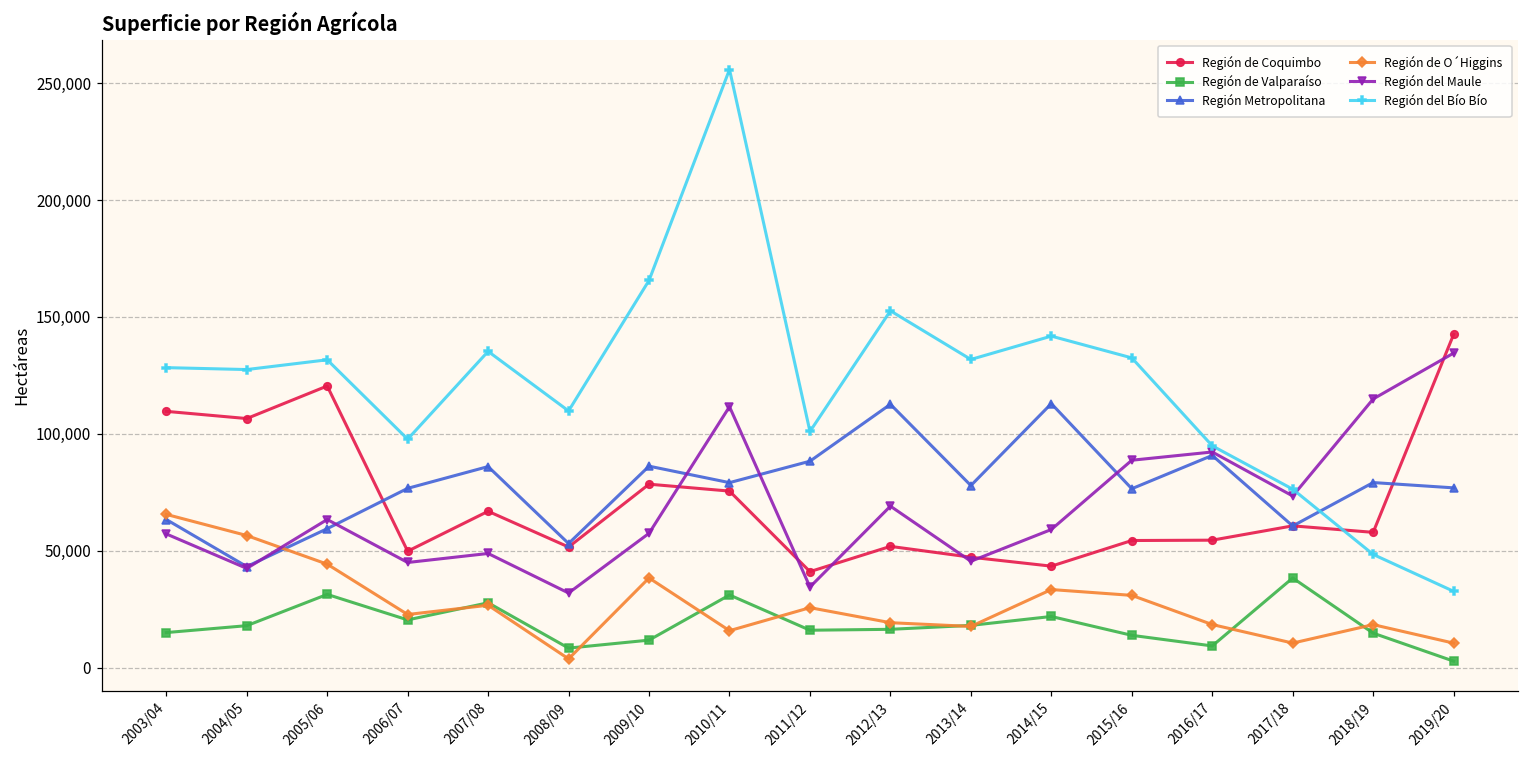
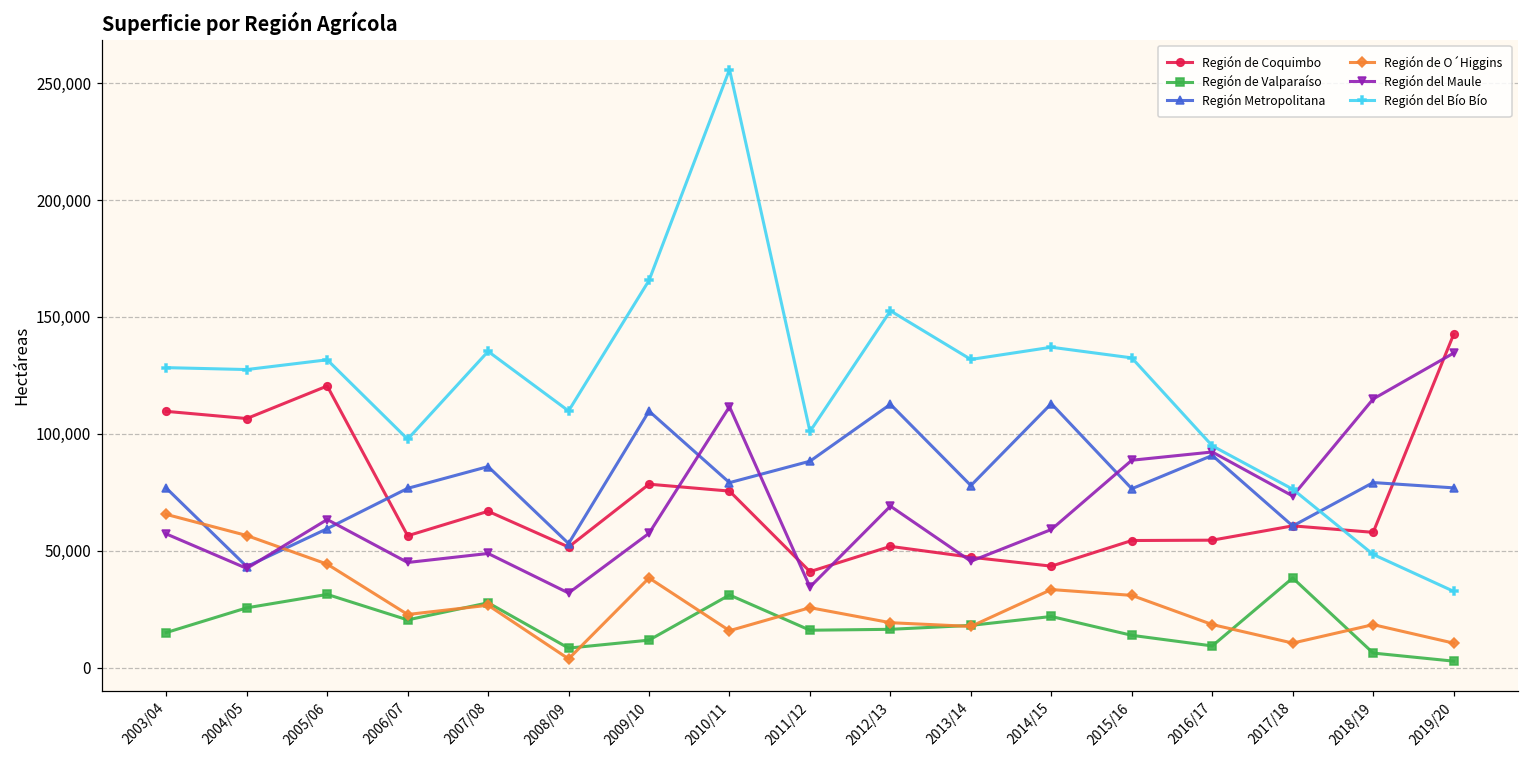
Región Metropolitana, 2003/04: 63,000 -> 77,000
Región de Valparaíso, 2004/05: 18,000 -> 26,000
Región de Coquimbo, 2006/07: 50,000 -> 56,000
Región Metropolitana, 2009/10: 86,000 -> 110,000
Región del Bío Bío, 2014/15: 142,000 -> 137,000
Región de Valparaíso, 2018/19: 15,000 -> 6,000
